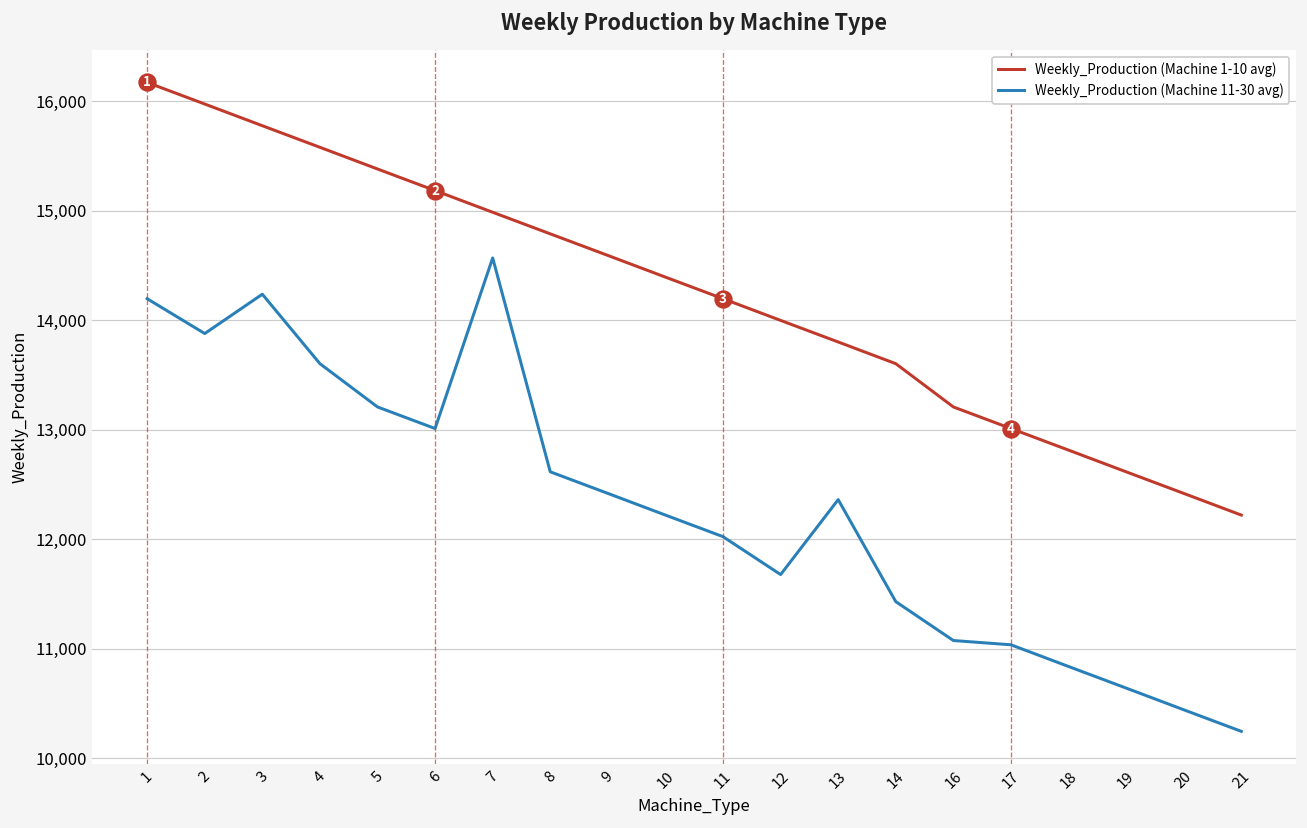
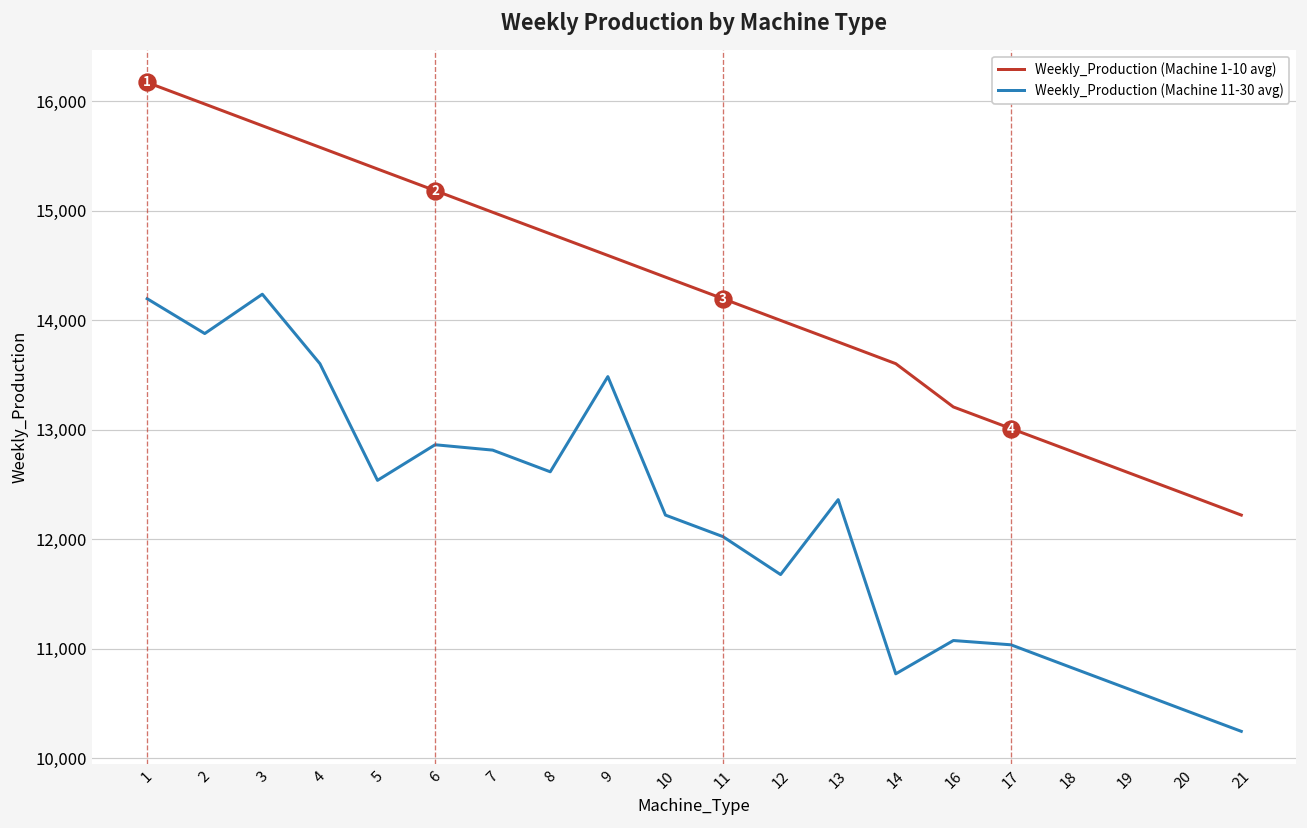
Weekly_Production (Machine 11-30 avg), 5: 13,200 -> 12,500
Weekly_Production (Machine 11-30 avg), 6: 13,000 -> 12,900
Weekly_Production (Machine 11-30 avg), 7: 14,600 -> 12,800
Weekly_Production (Machine 11-30 avg), 9: 12,400 -> 13,500
Weekly_Production (Machine 11-30 avg), 14: 11,400 -> 10,800
